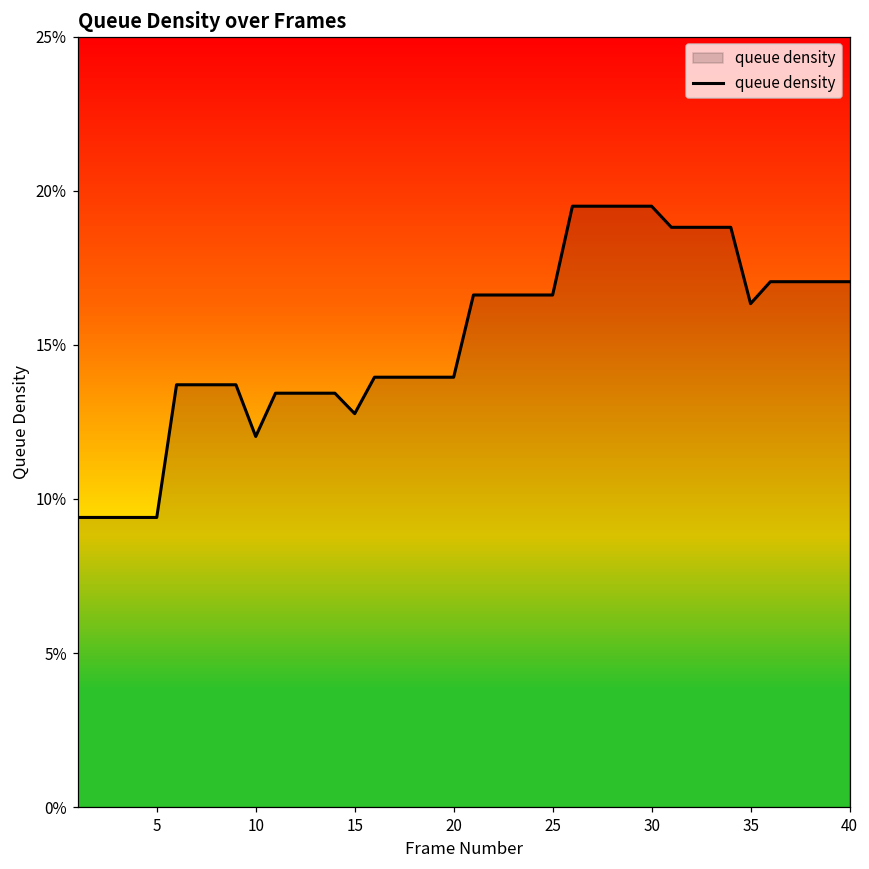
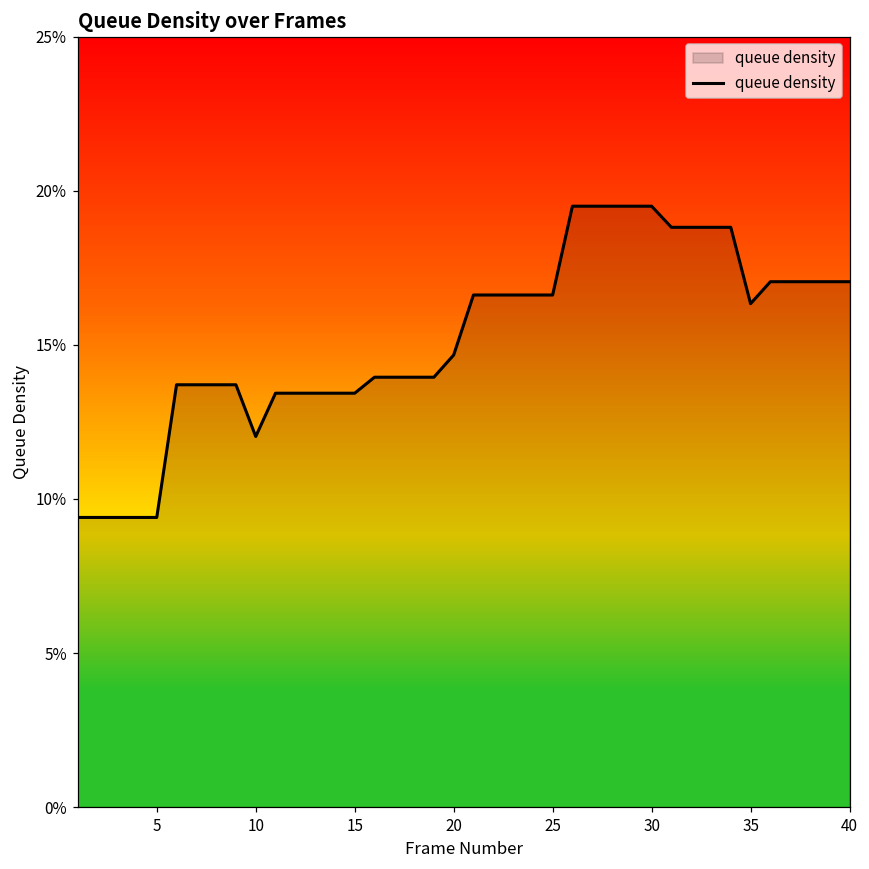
15: 12.8% -> 13.4%
20: 13.9% -> 14.7%
